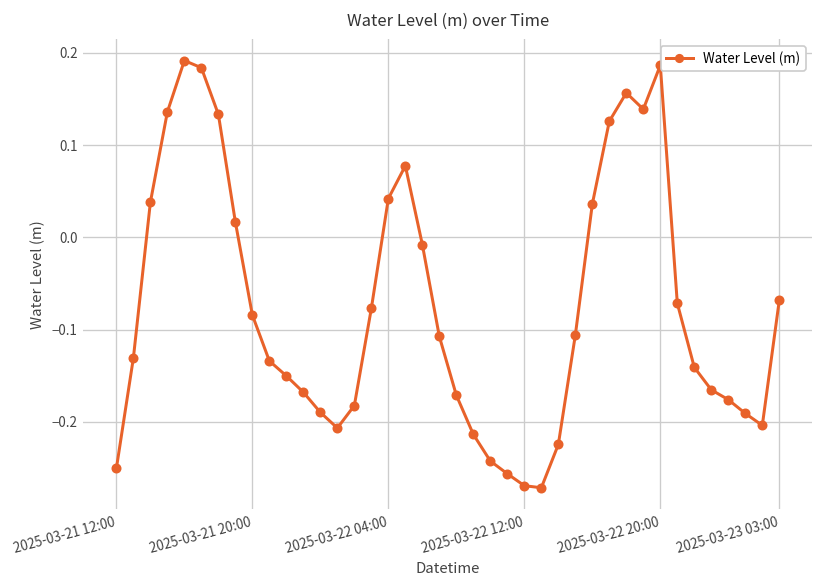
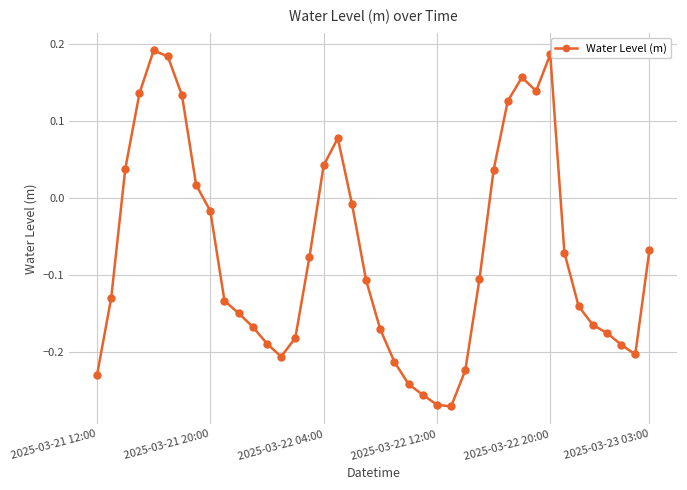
2025-03-21 12:00: -0.25 -> -0.23
2025-03-21 20:00: -0.08 -> -0.02
